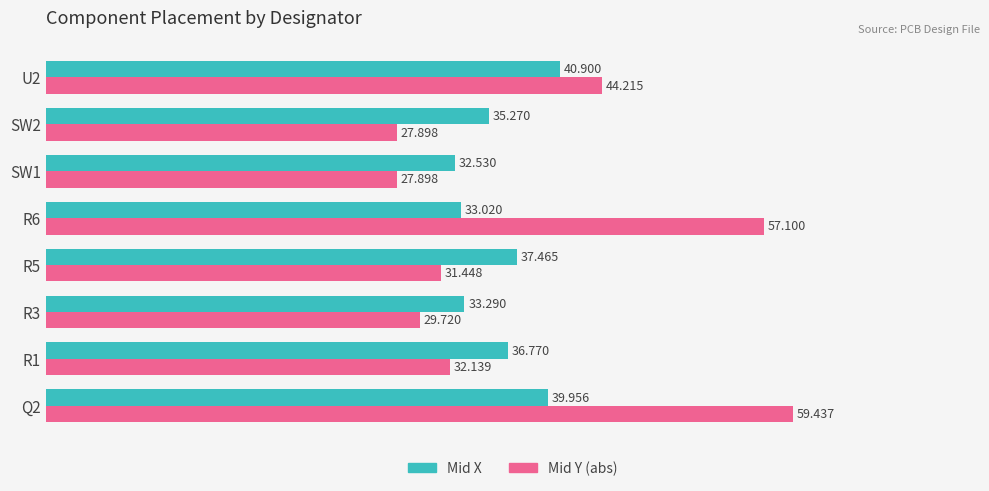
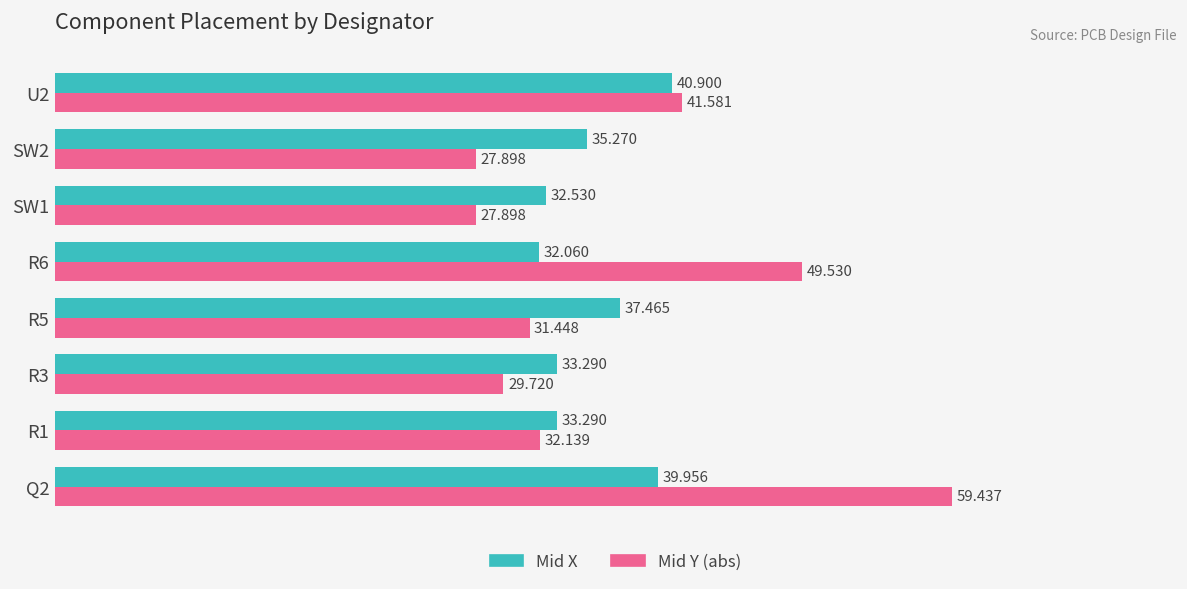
Mid Y (abs), U2: 44.215 -> 41.581
Mid X, R6: 33.020 -> 32.060
Mid Y (abs), R6: 57.100 -> 49.530
Mid X, R1: 36.770 -> 33.290
